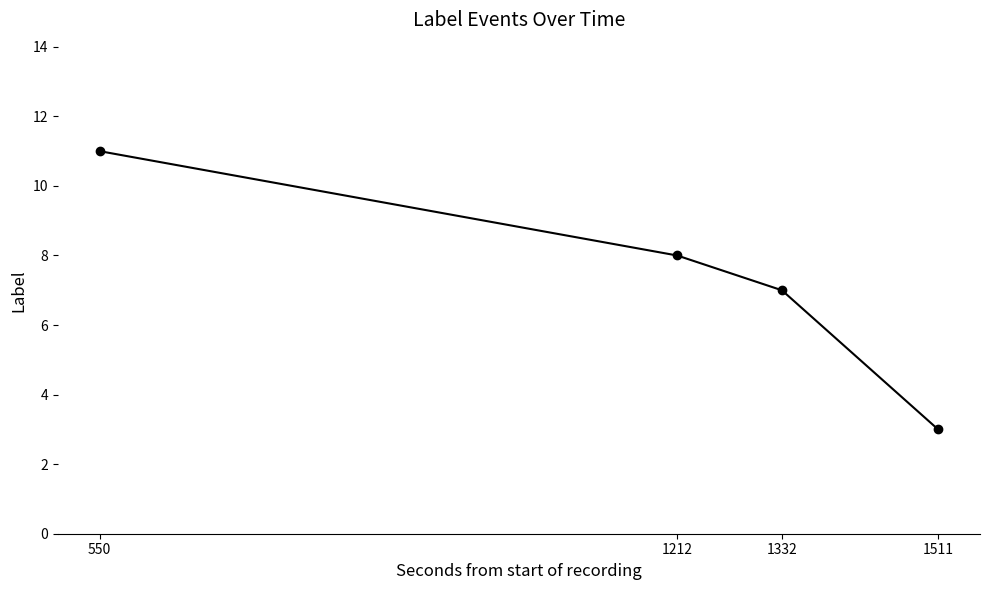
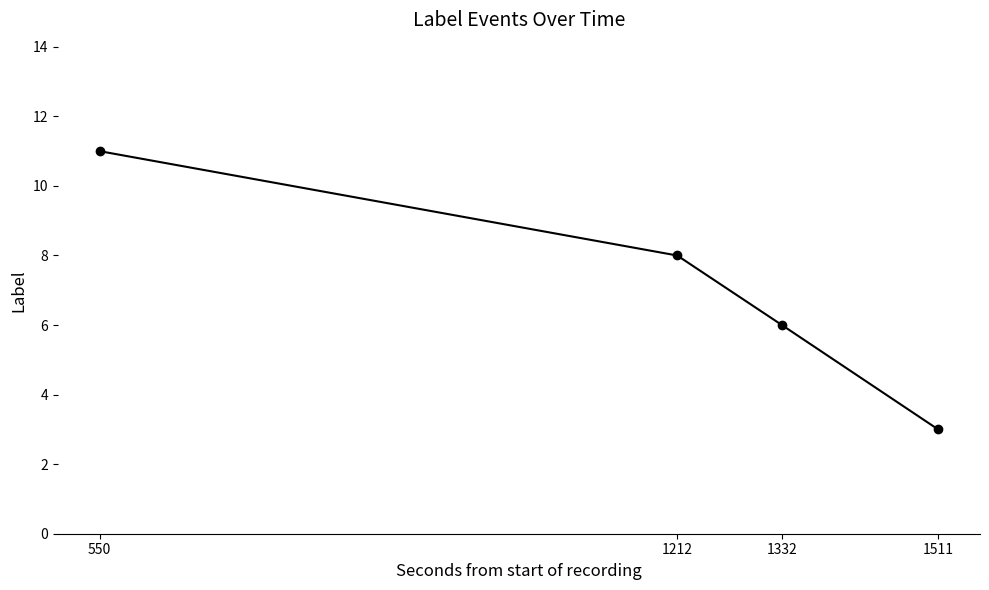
1332: 7 -> 6
